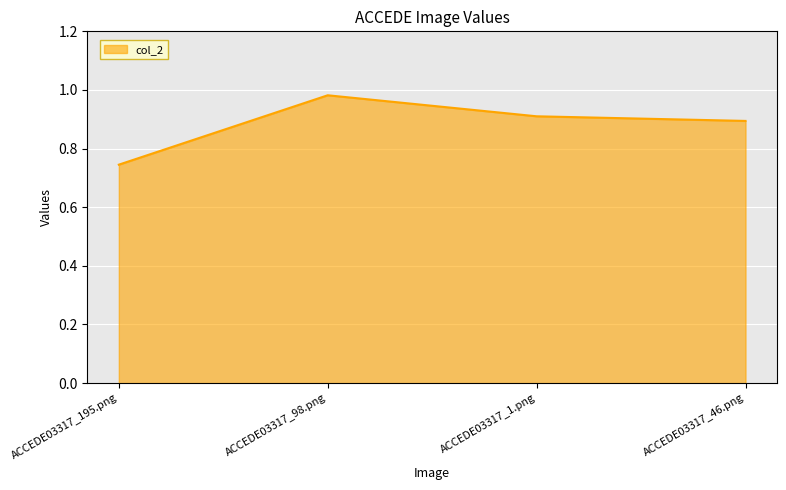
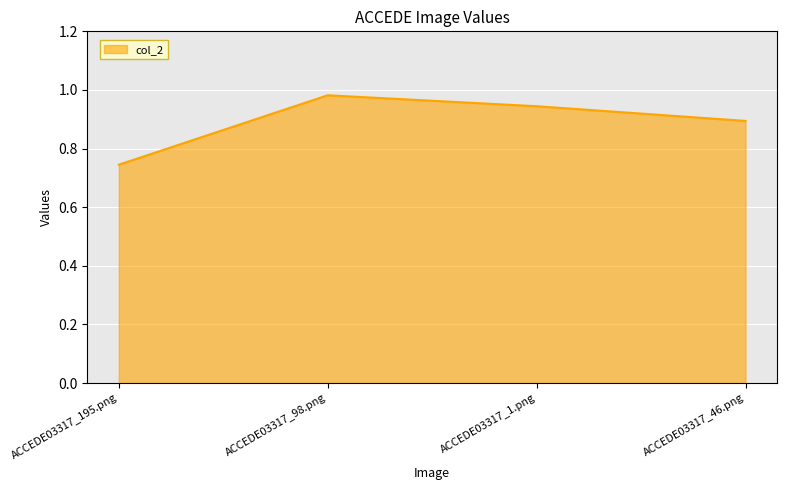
ACCEDE03317_1.png: 0.91 -> 0.94
